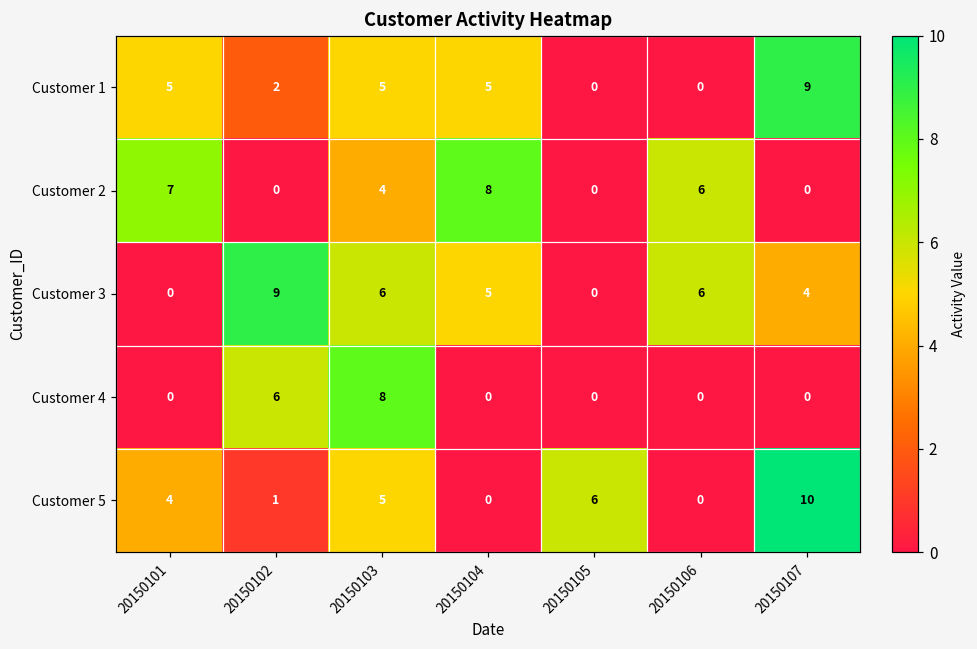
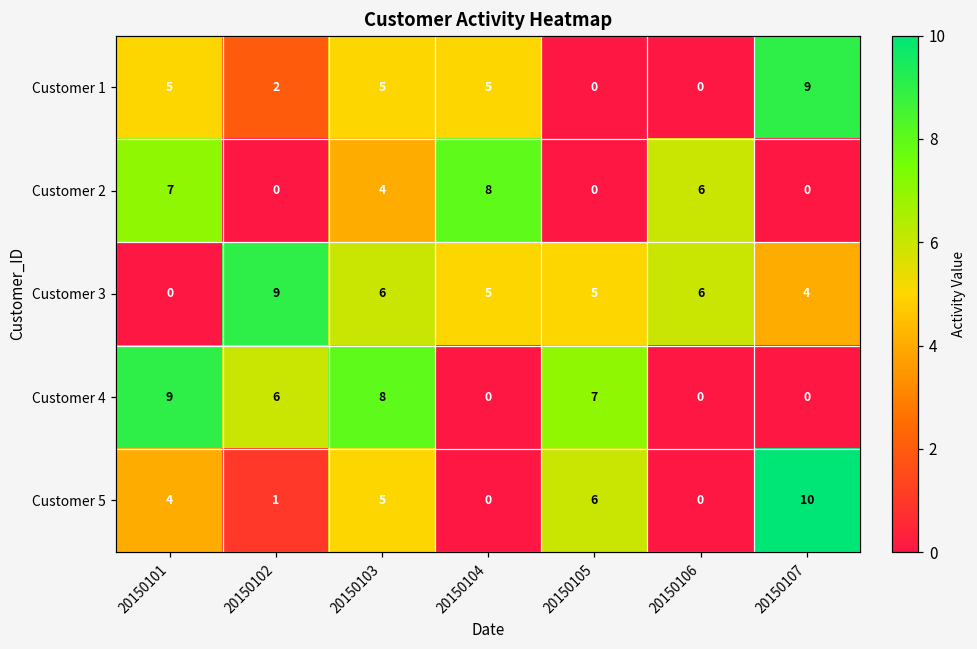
Customer 3, 20150105: 0 -> 5
Customer 4, 20150101: 0 -> 9
Customer 4, 20150105: 0 -> 7
